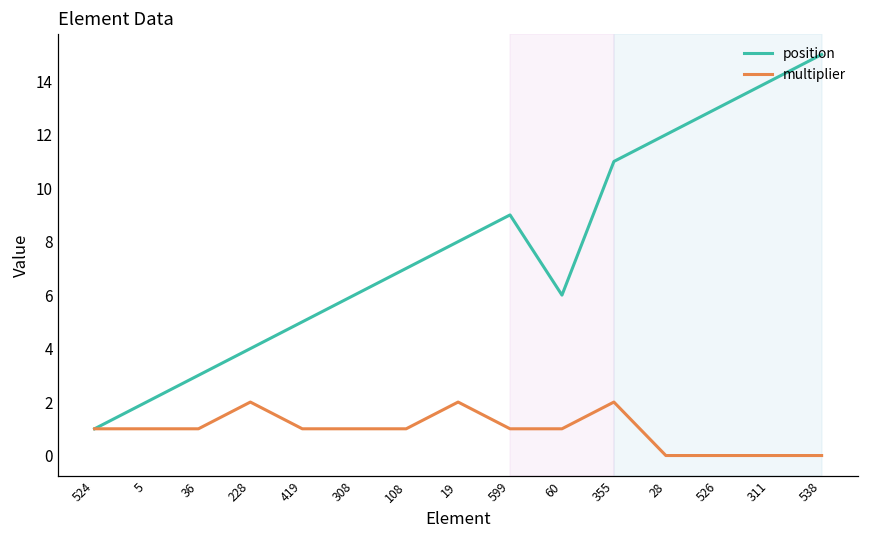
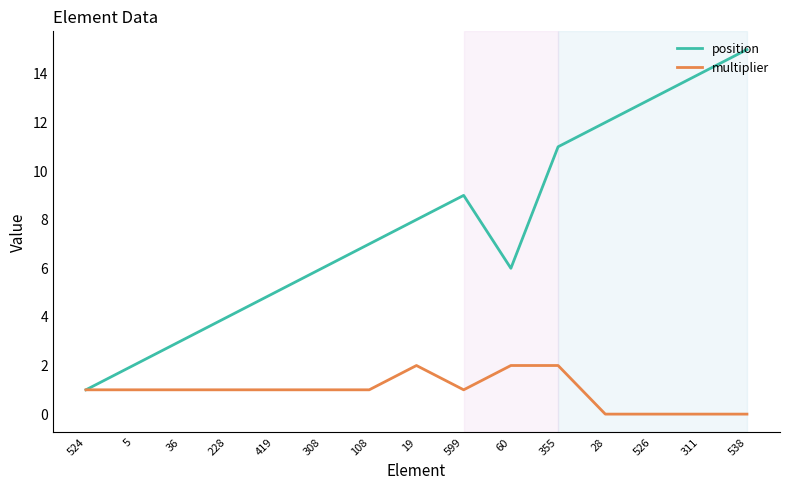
multiplier, 228: 2 -> 1
multiplier, 60: 1 -> 2
